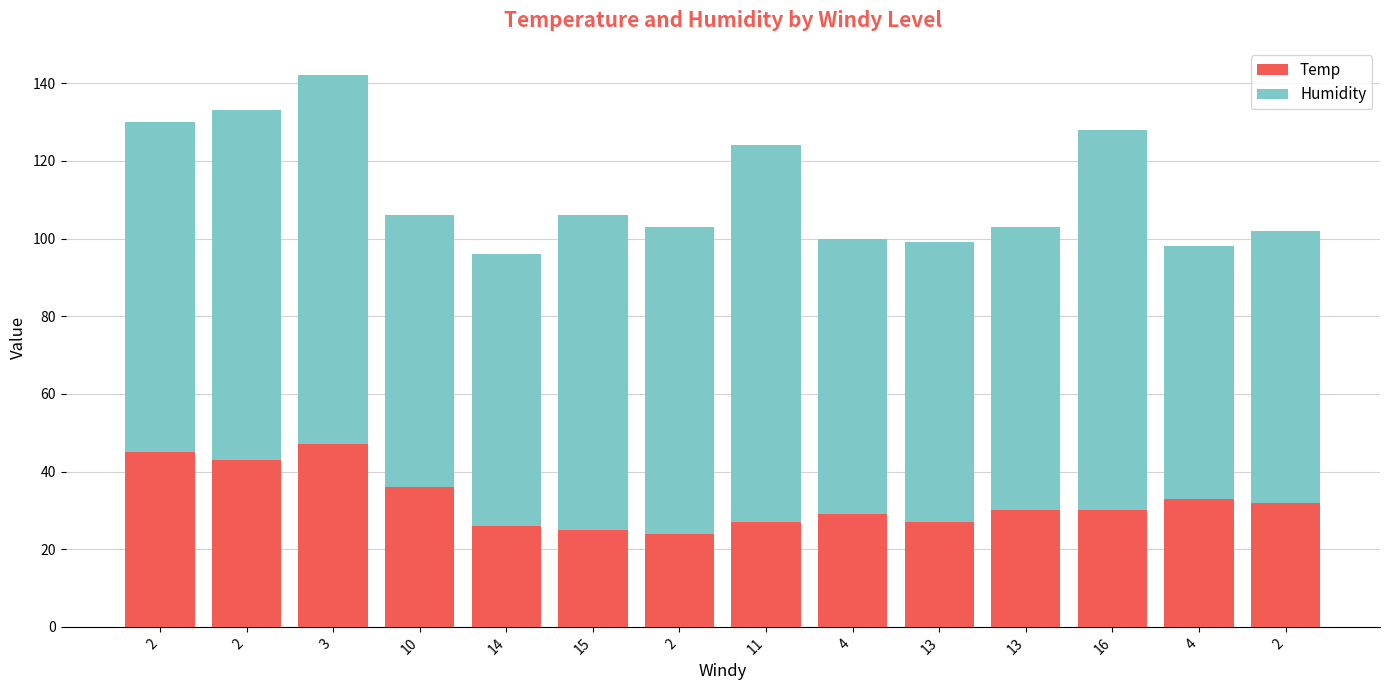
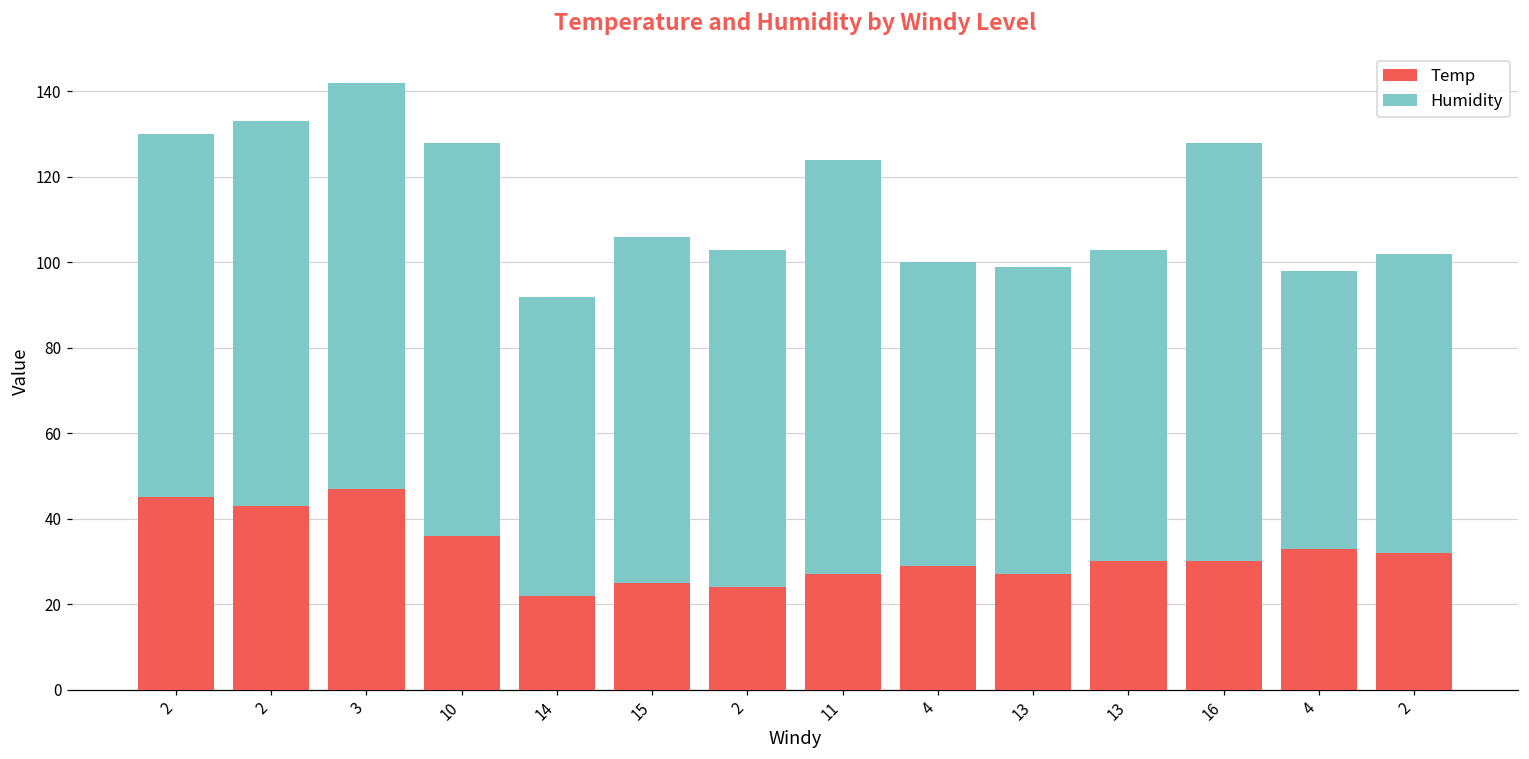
Humidity, 10: 70 -> 92
Temp, 14: 26 -> 22
